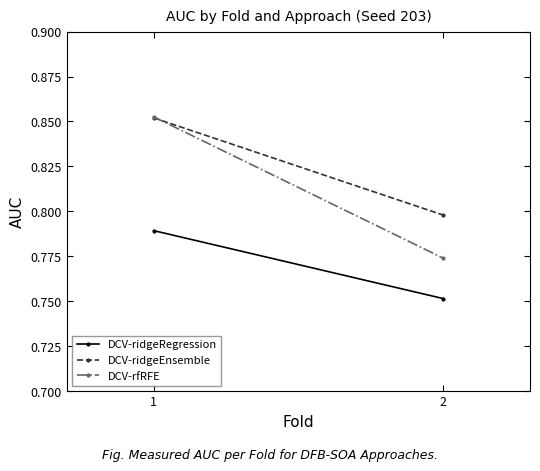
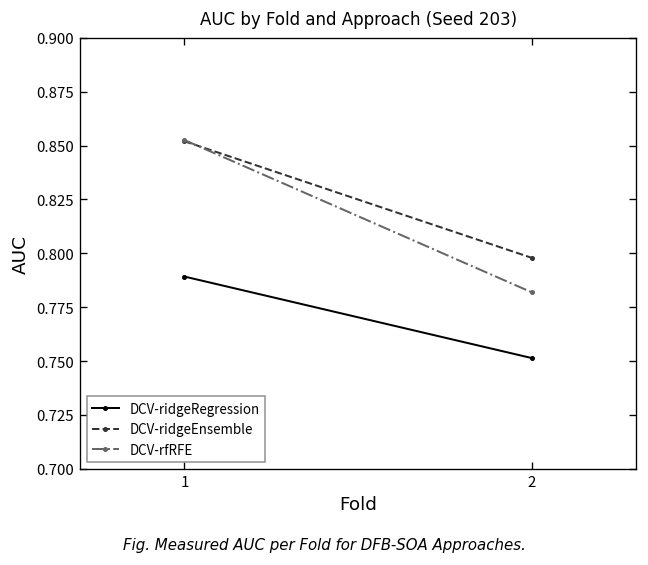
DCV-rfRFE, 2: 0.774 -> 0.782
